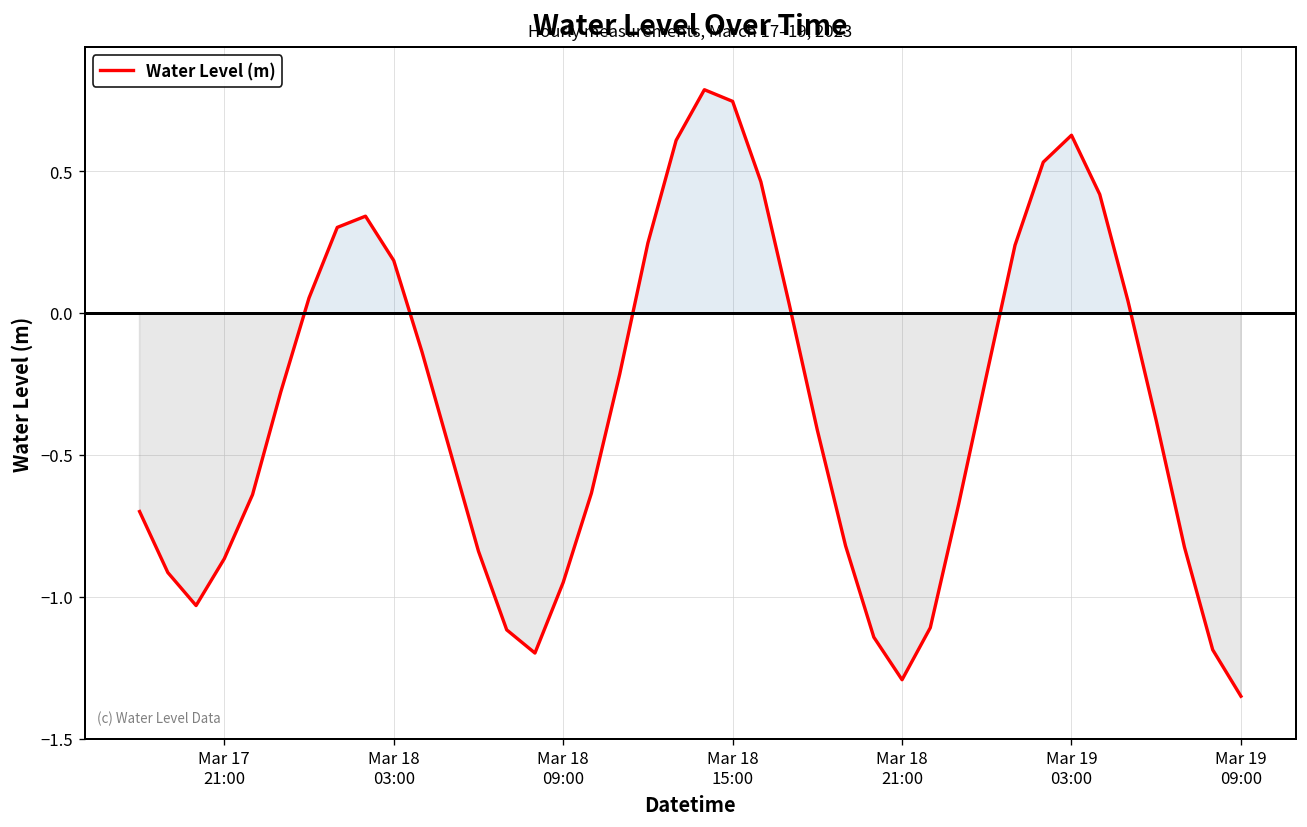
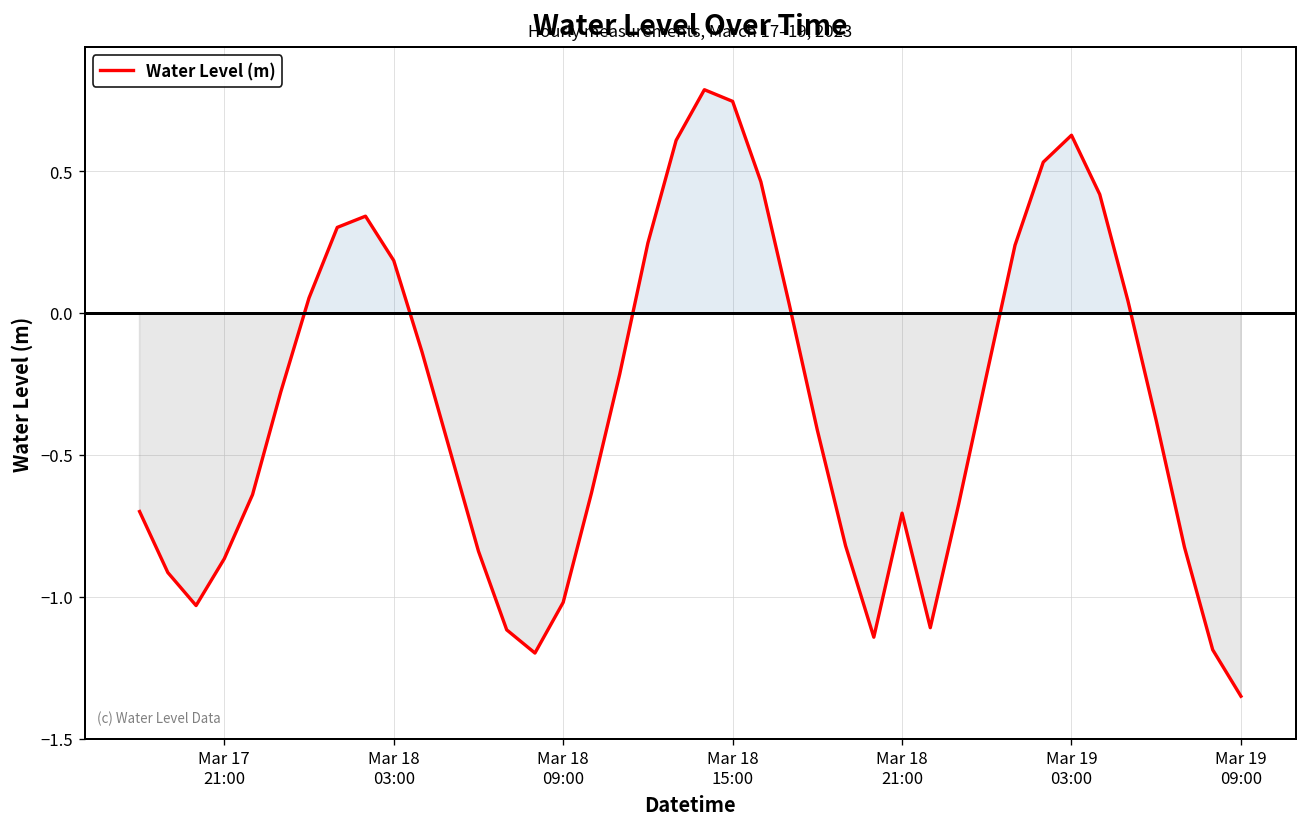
Mar 18 09:00: -0.95 -> -1.02
Mar 18 21:00: -1.29 -> -0.71
